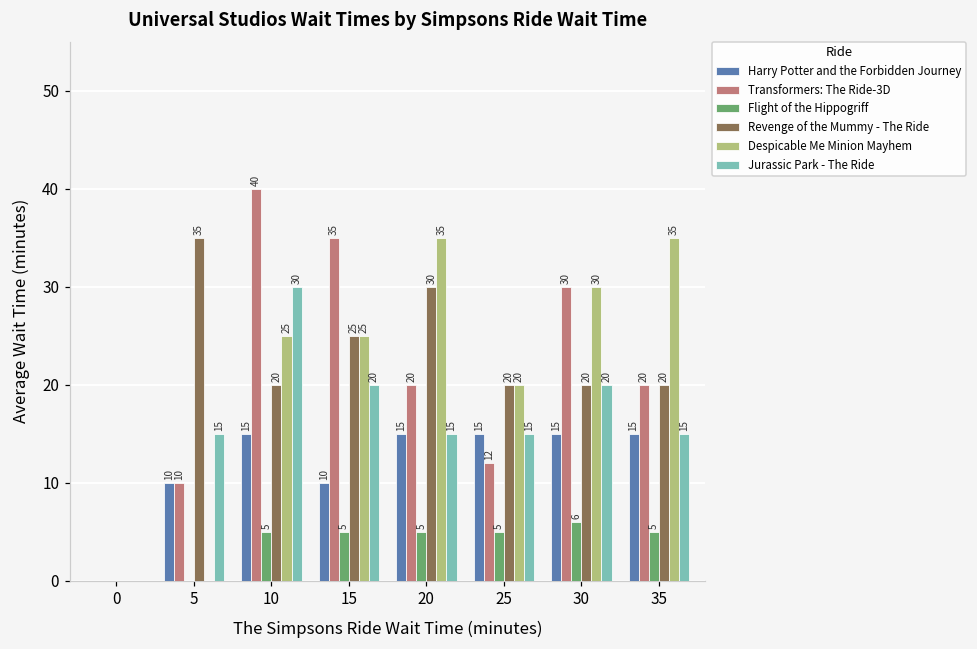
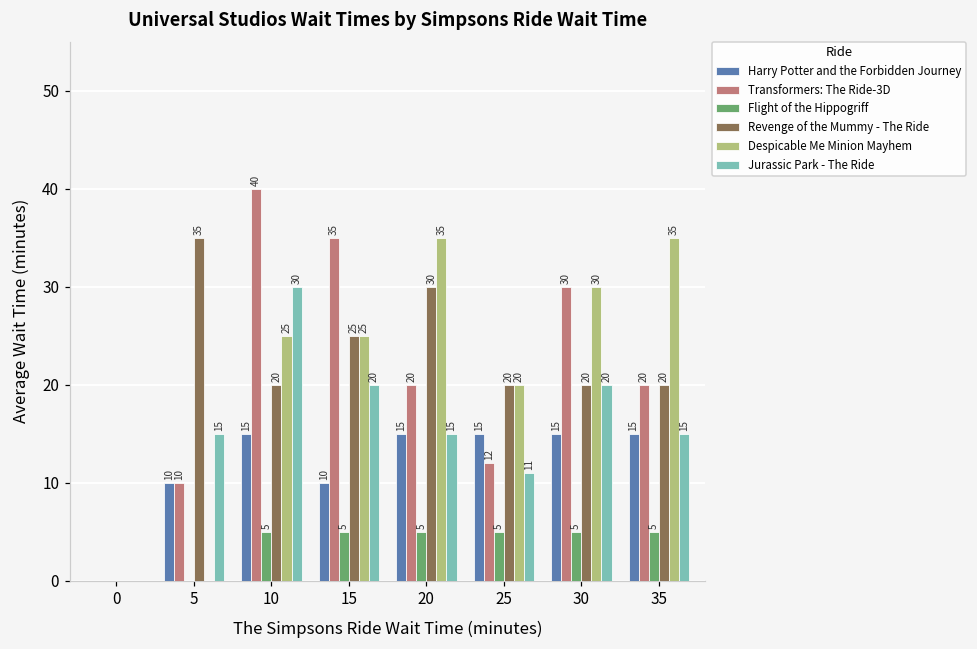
Jurassic Park - The Ride, 25: 15 -> 11
Flight of the Hippogriff, 30: 6 -> 5
